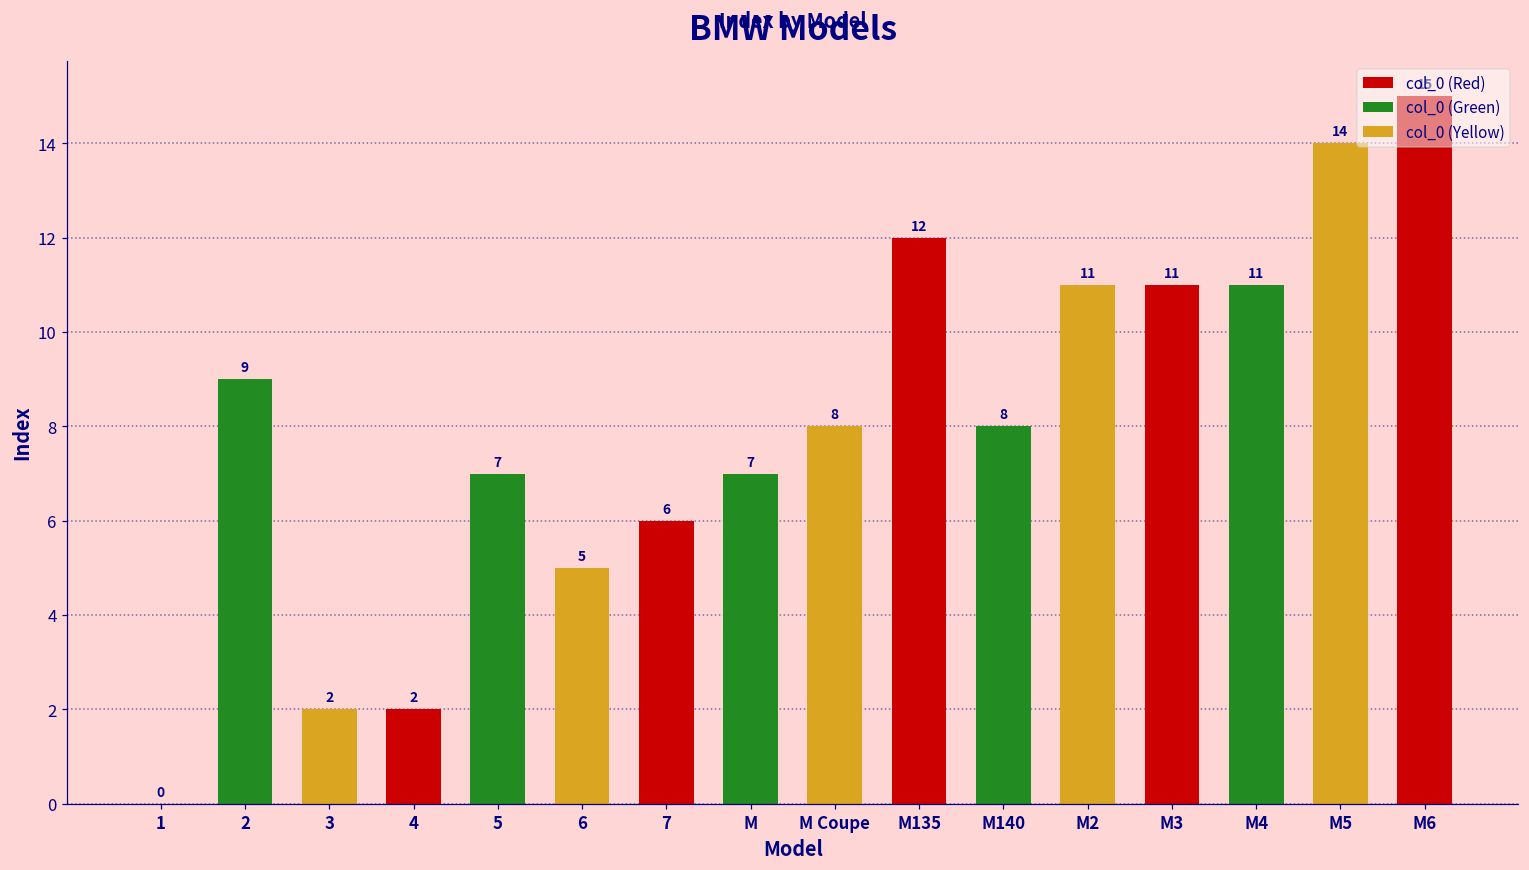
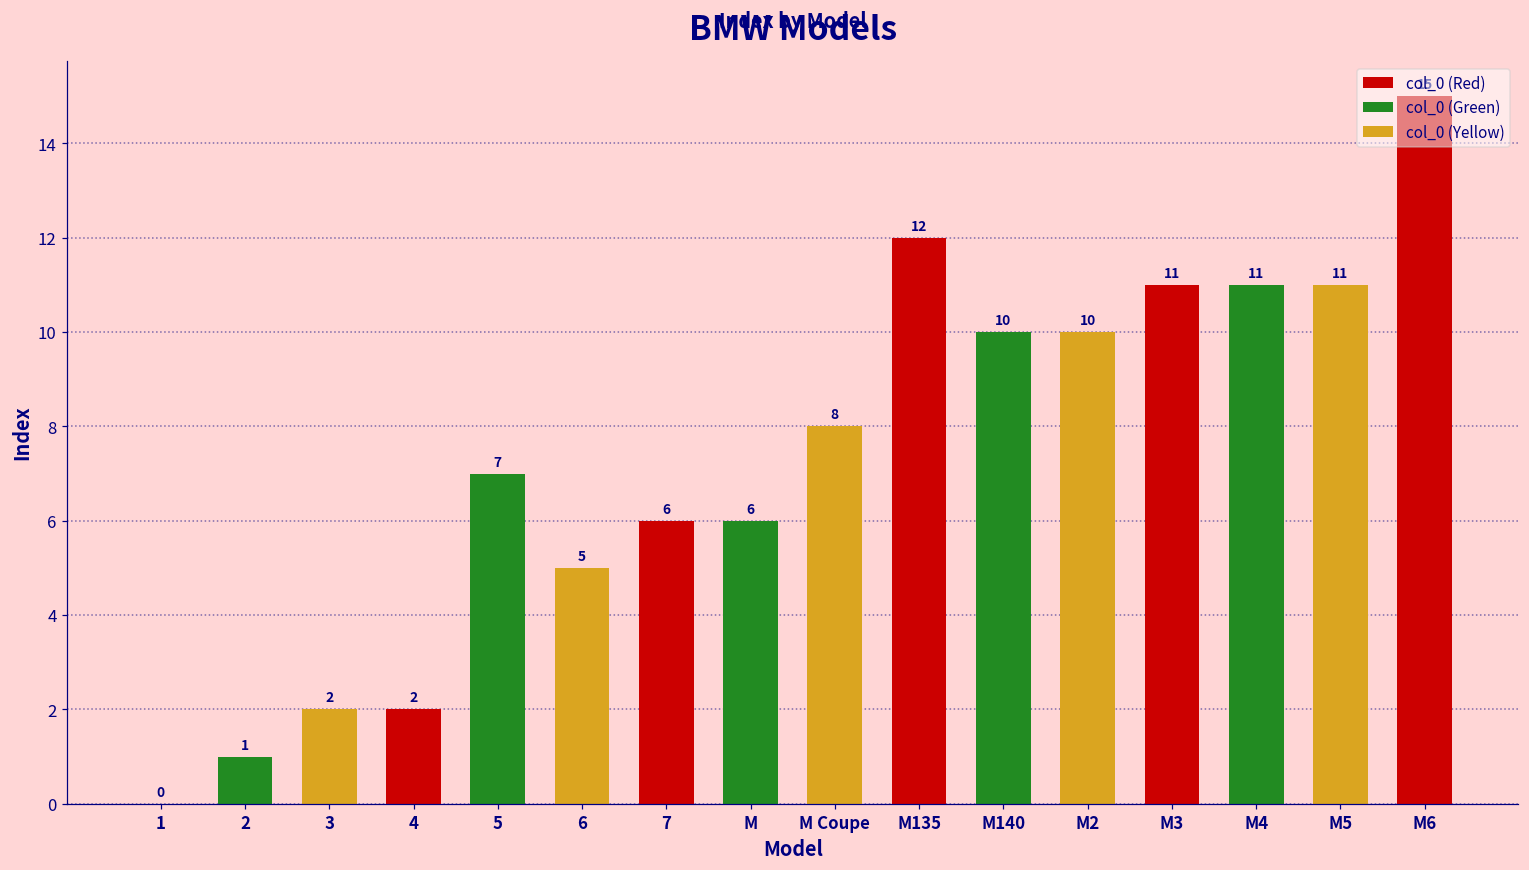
2: 9 -> 1
M: 7 -> 6
M140: 8 -> 10
M2: 11 -> 10
M5: 14 -> 11
